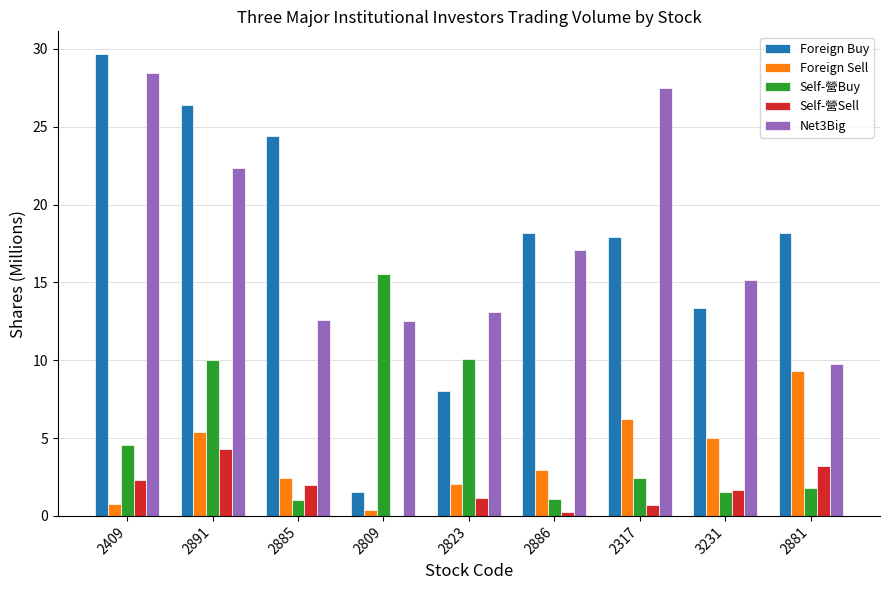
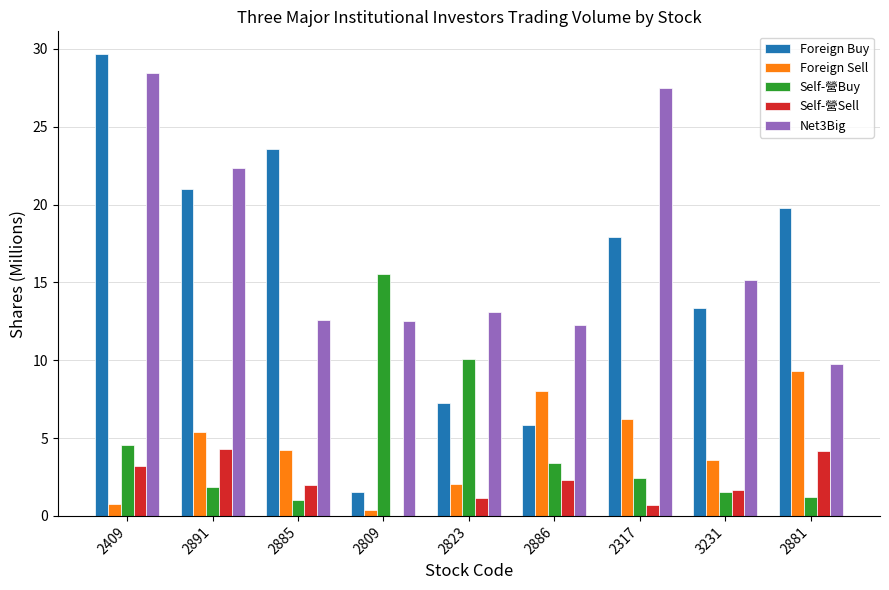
Self-營Sell, 2409: 2.3 -> 3.2
Foreign Buy, 2891: 26.4 -> 21.0
Self-營Buy, 2891: 10.0 -> 1.9
Foreign Buy, 2885: 24.4 -> 23.6
Foreign Sell, 2885: 2.5 -> 4.2
Foreign Buy, 2823: 8.0 -> 7.3
Foreign Buy, 2886: 18.2 -> 5.8
Foreign Sell, 2886: 3.0 -> 8.0
Self-營Buy, 2886: 1.1 -> 3.4
Self-營Sell, 2886: 0.3 -> 2.3
Net3Big, 2886: 17.1 -> 12.3
Foreign Sell, 3231: 5.0 -> 3.6
Foreign Buy, 2881: 18.2 -> 19.8
Self-營Buy, 2881: 1.8 -> 1.2
Self-營Sell, 2881: 3.2 -> 4.2
